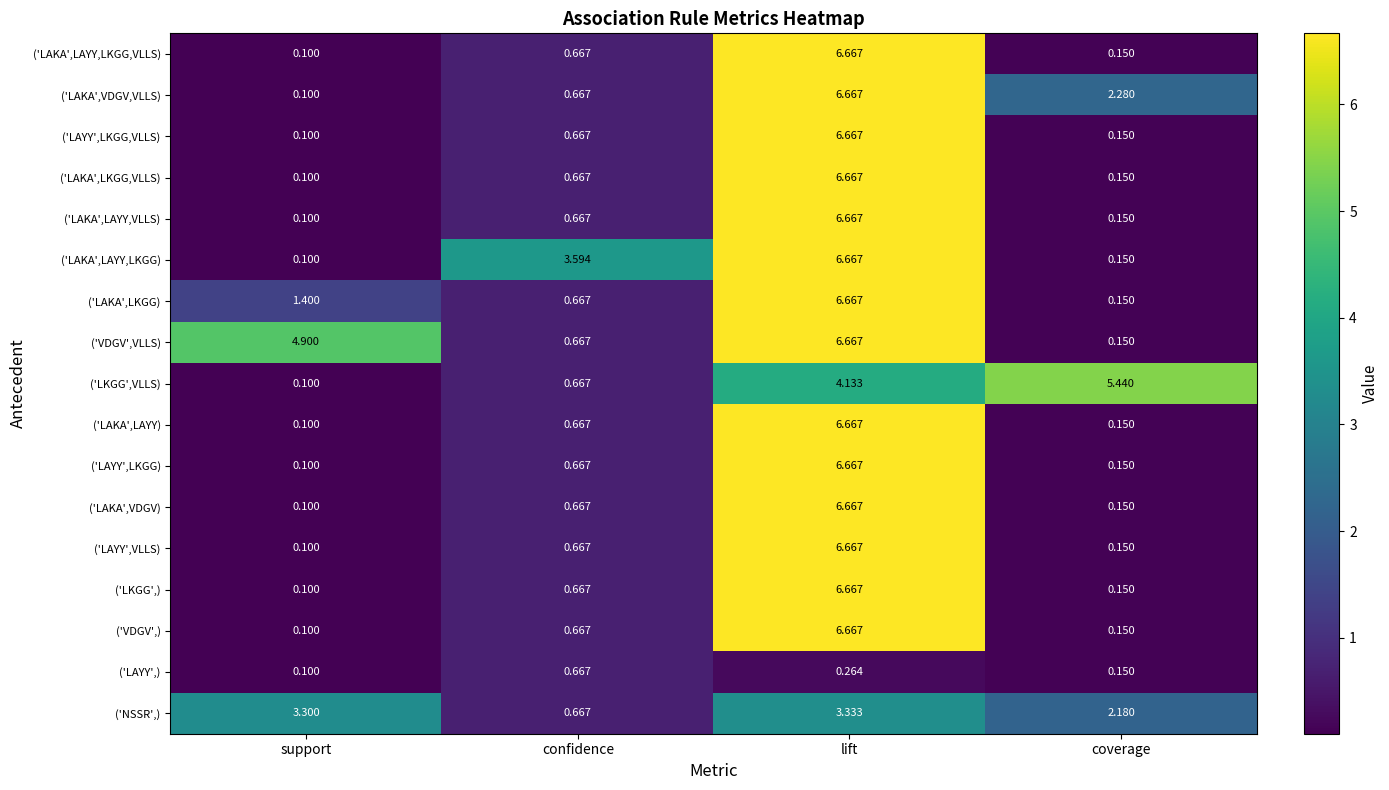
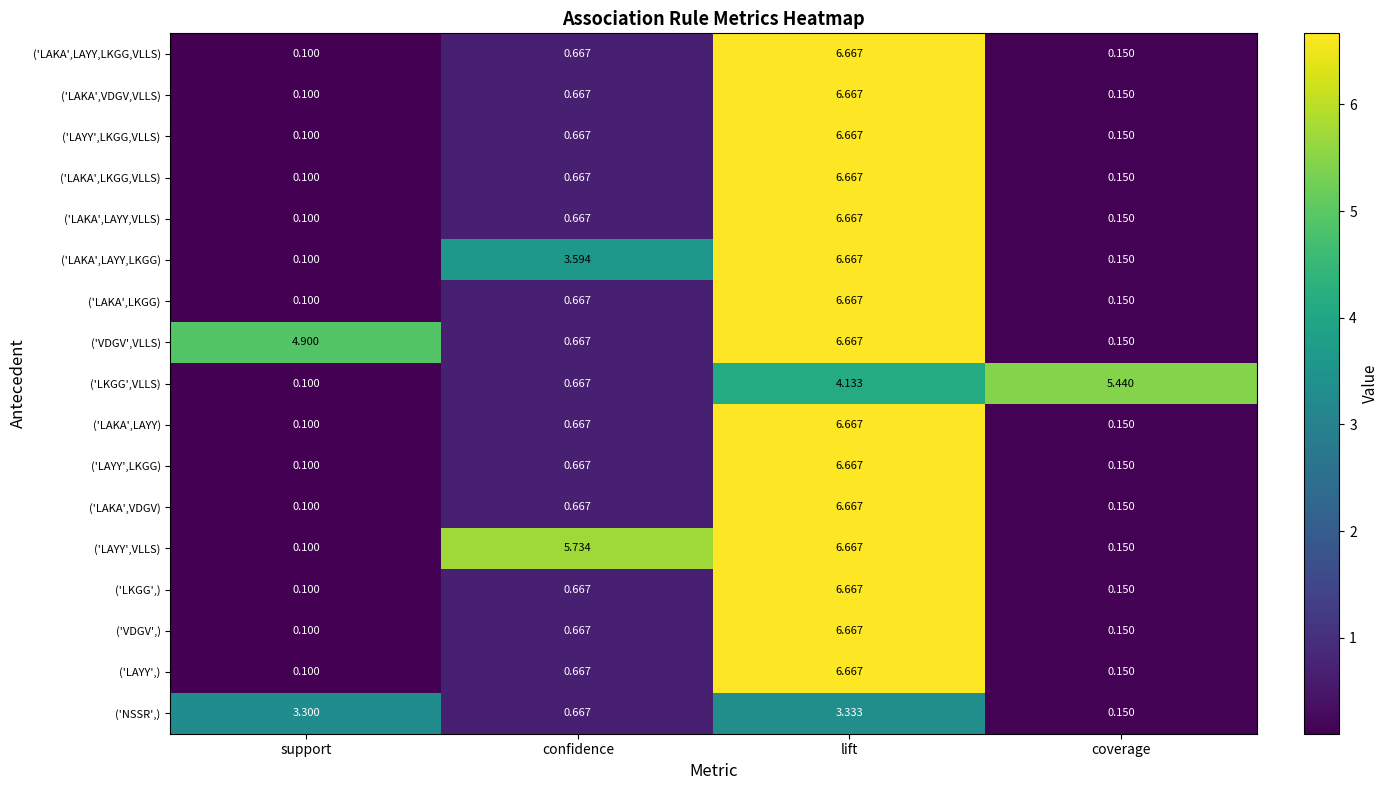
('LAKA',VDGV,VLLS), coverage: 2.280 -> 0.150
('LAKA',LKGG), support: 1.400 -> 0.100
('LAYY',VLLS), confidence: 0.667 -> 5.734
('LAYY',), lift: 0.264 -> 6.667
('NSSR',), coverage: 2.180 -> 0.150
